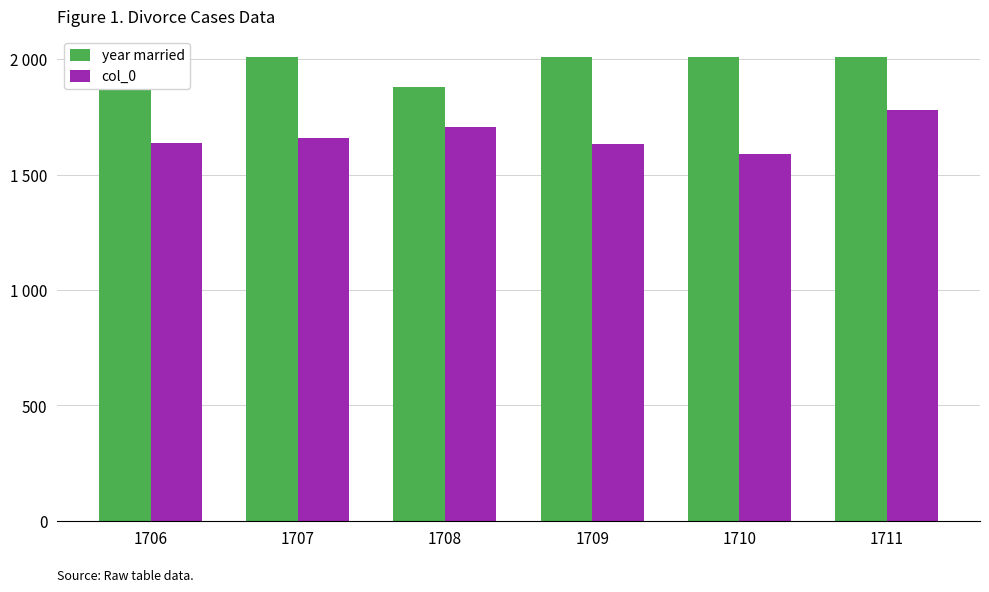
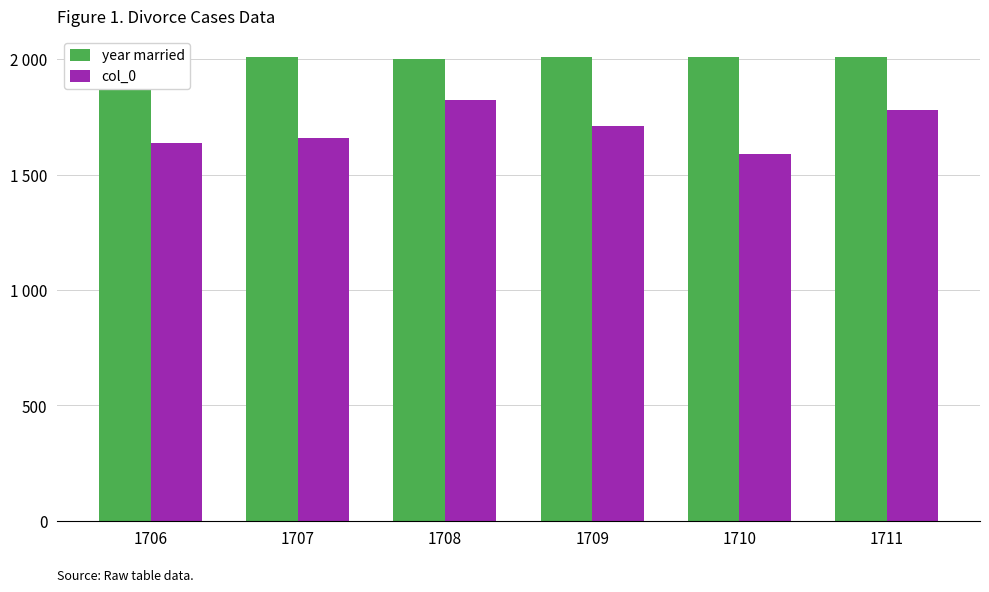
year married, 1708: 1880 -> 2000
col_0, 1708: 1710 -> 1830
col_0, 1709: 1630 -> 1710
